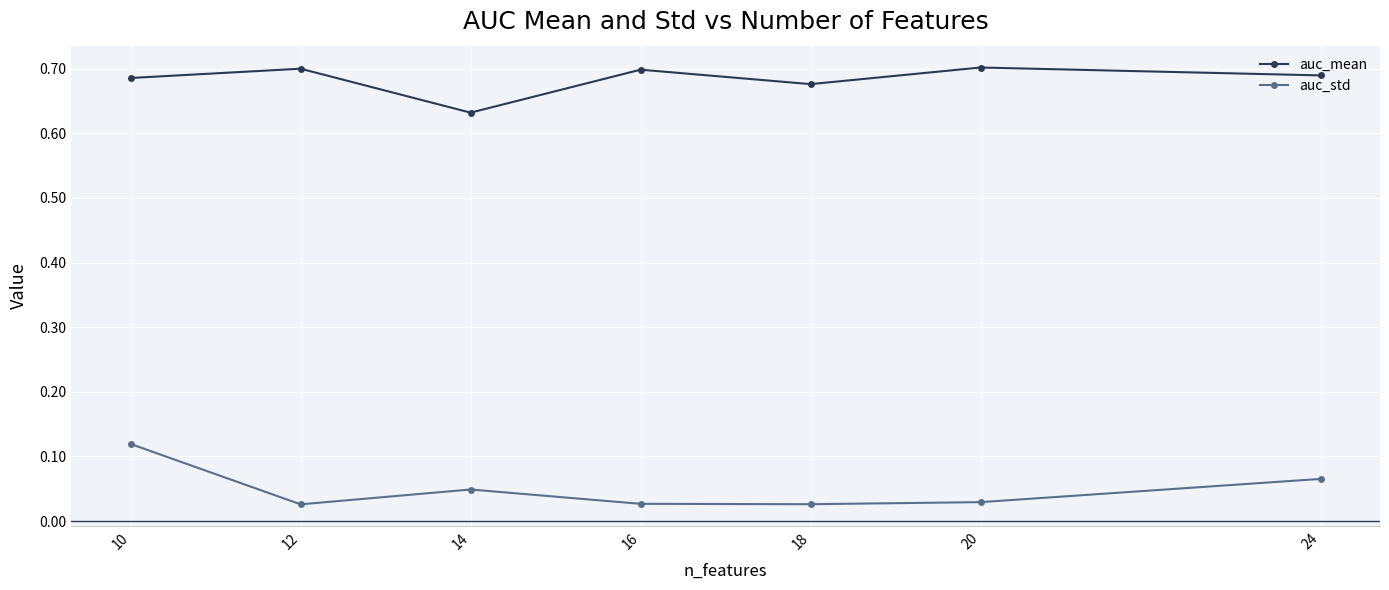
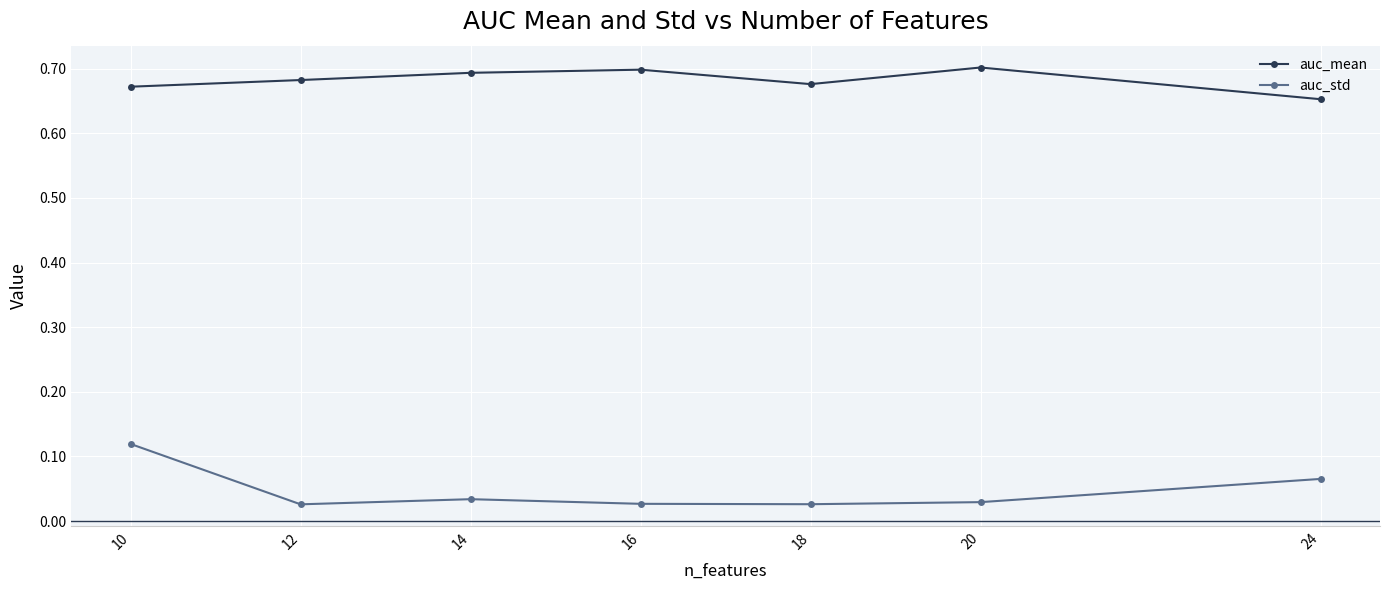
auc_mean, 10: 0.69 -> 0.67
auc_mean, 12: 0.70 -> 0.68
auc_mean, 14: 0.63 -> 0.69
auc_std, 14: 0.05 -> 0.03
auc_mean, 24: 0.69 -> 0.65
